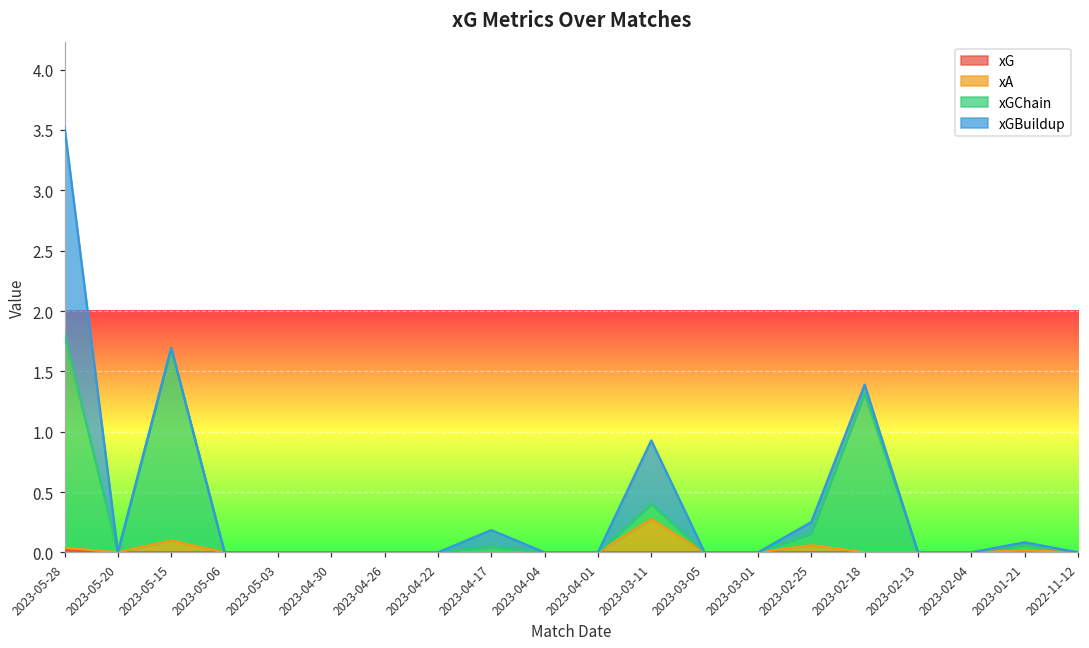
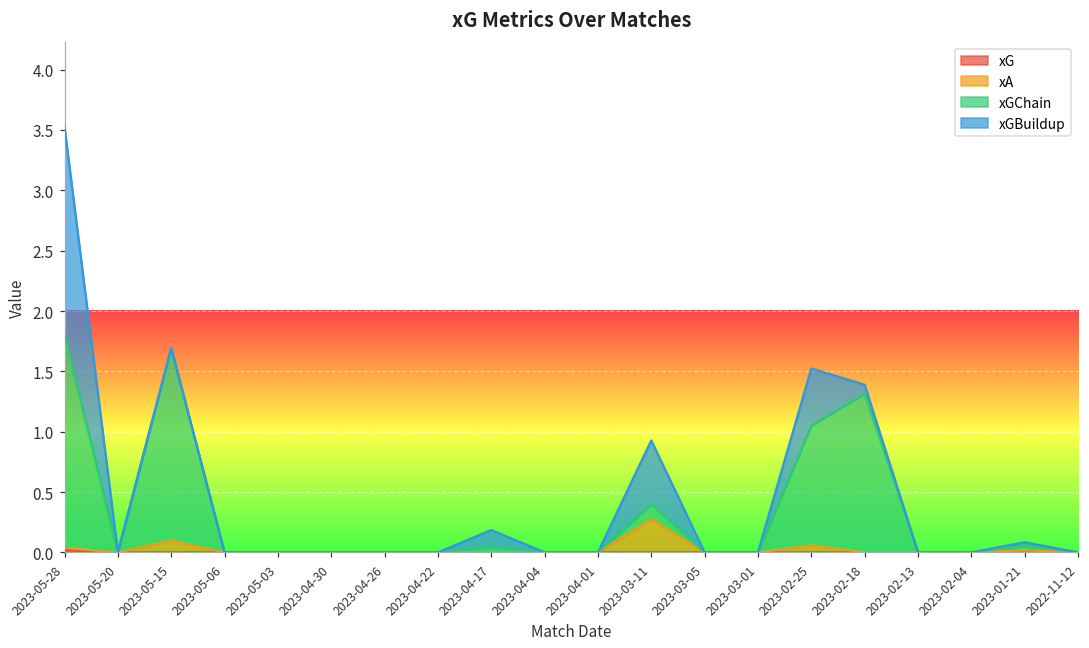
xGChain, 2023-02-25: 0.10 -> 0.99
xGBuildup, 2023-02-25: 0.10 -> 0.47
